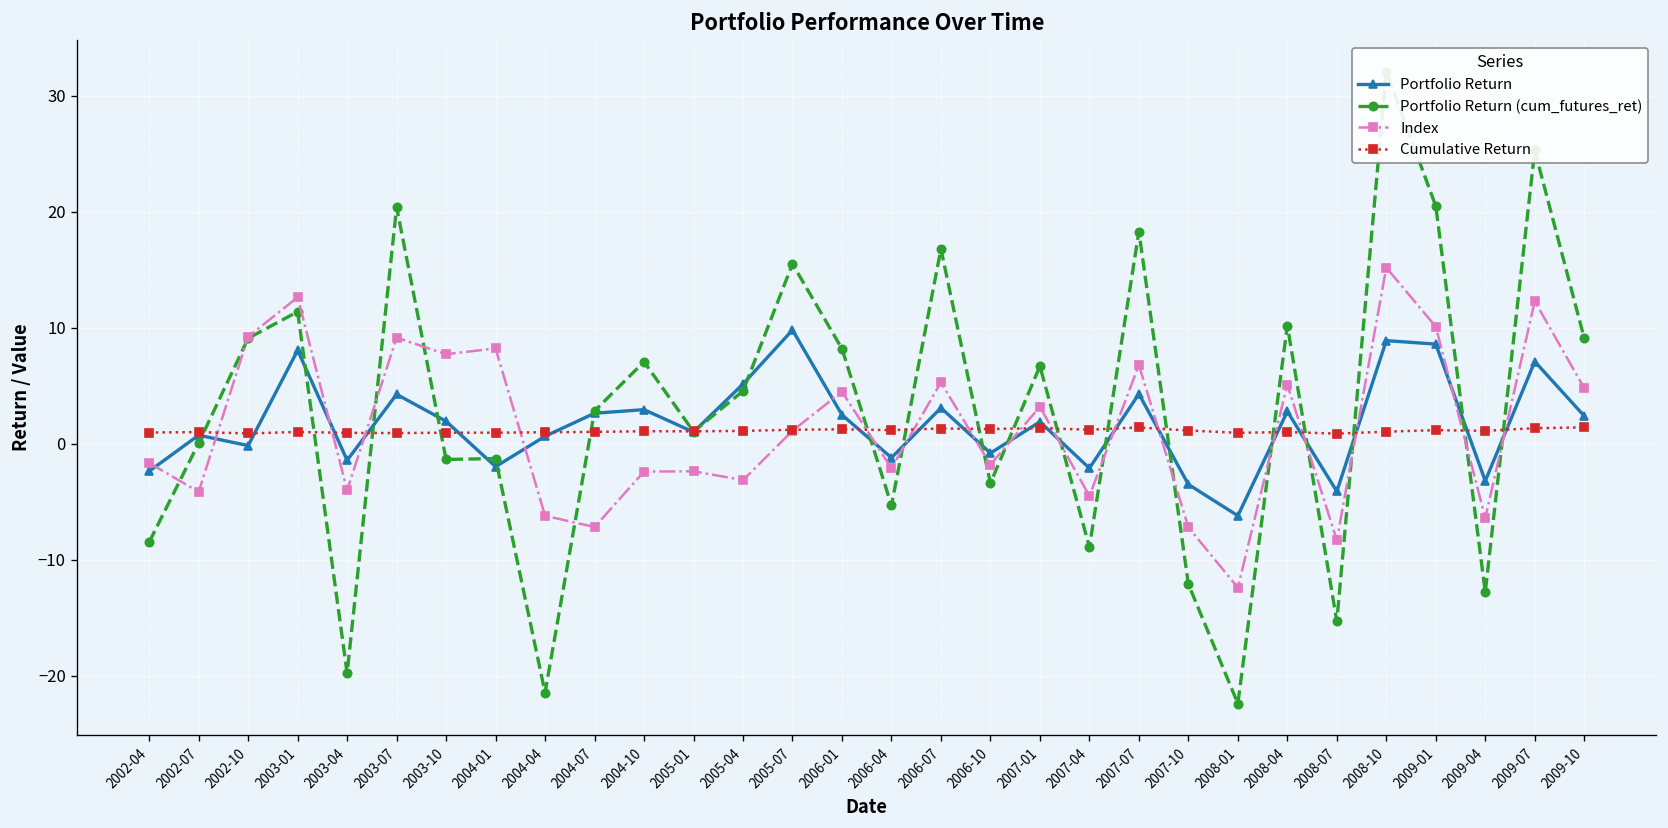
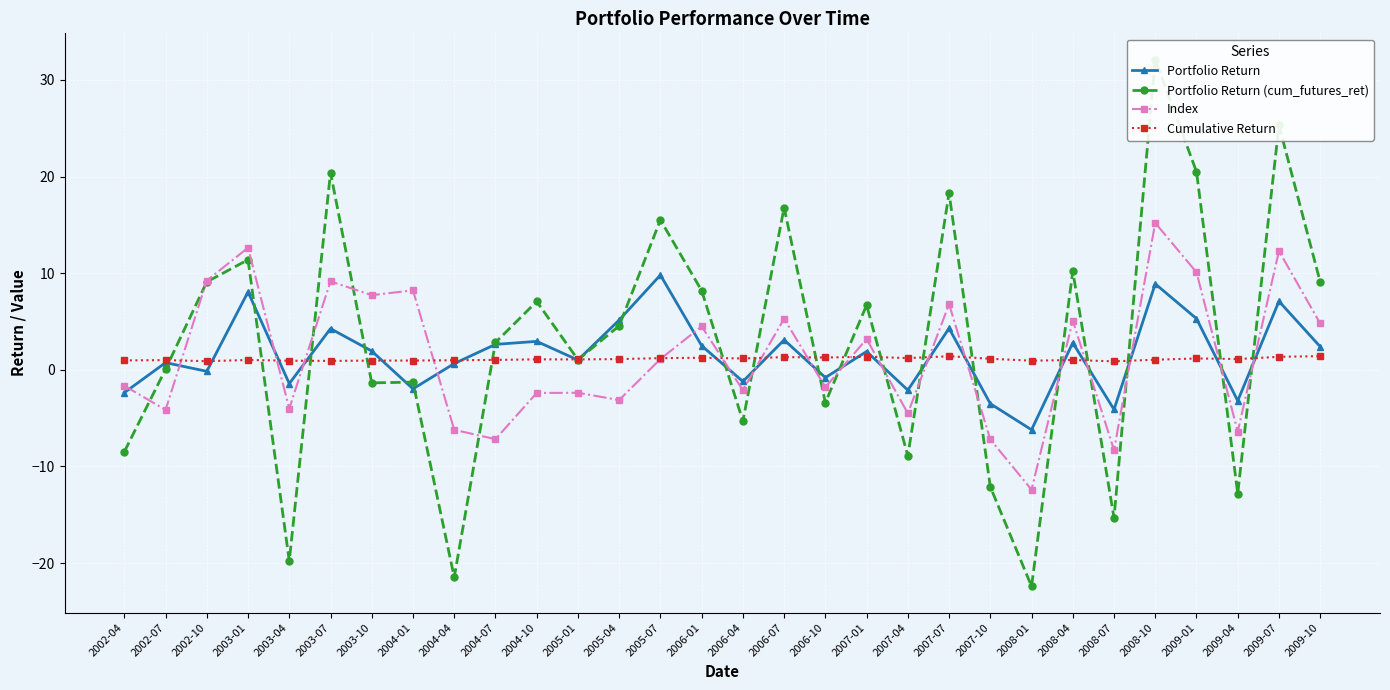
Portfolio Return, 2009-01: 9 -> 5
